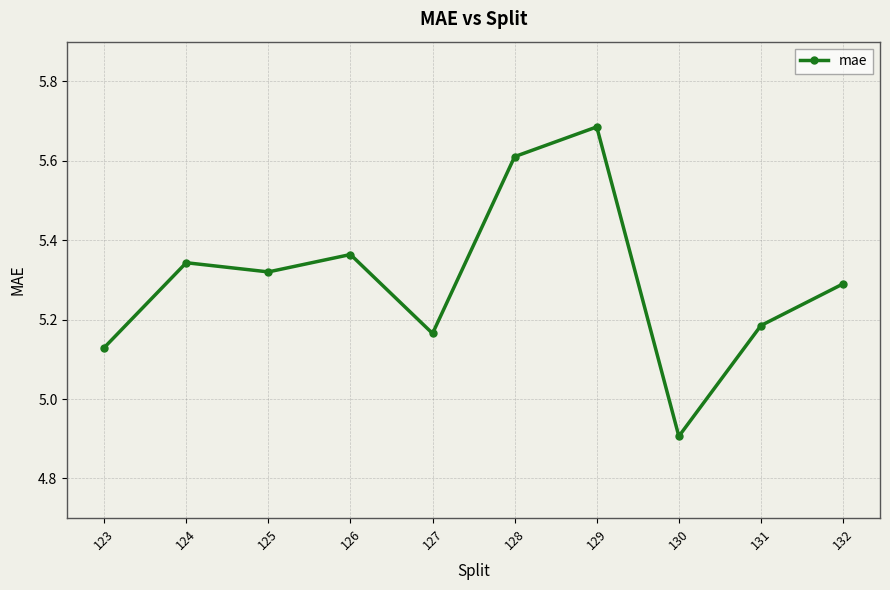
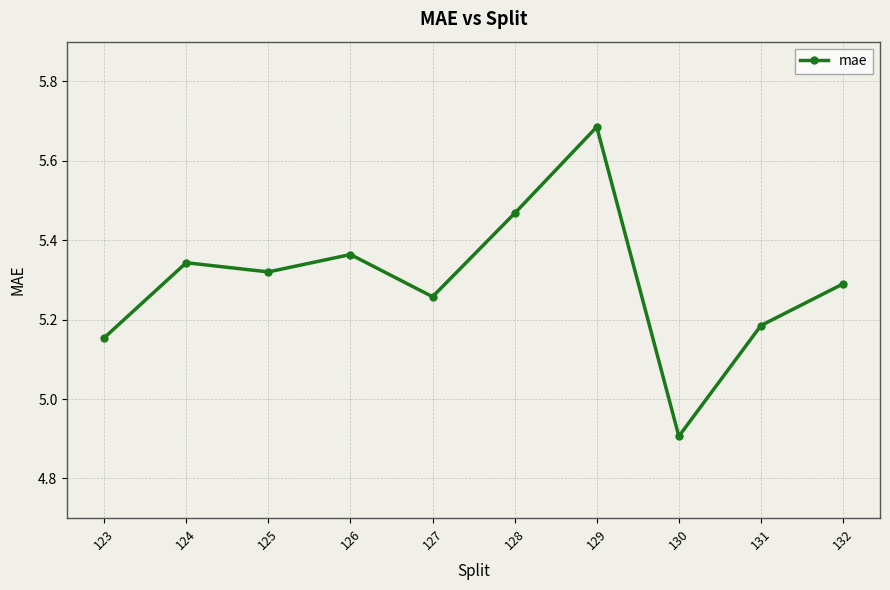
123: 5.13 -> 5.15
127: 5.17 -> 5.26
128: 5.61 -> 5.47
